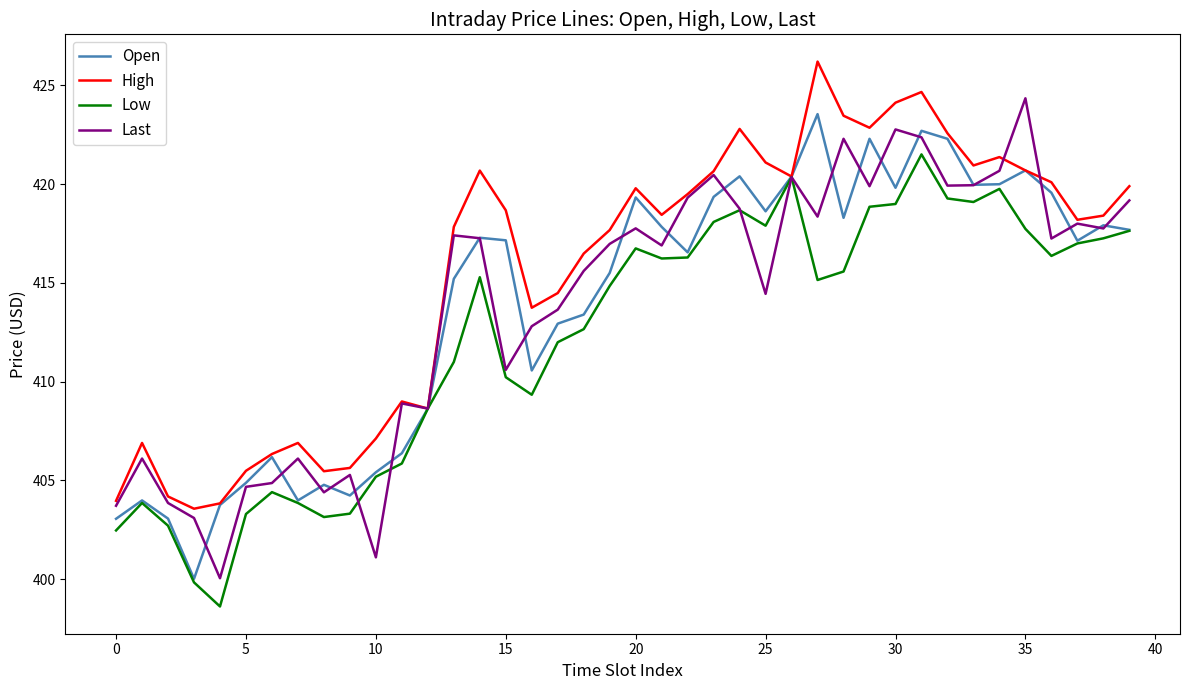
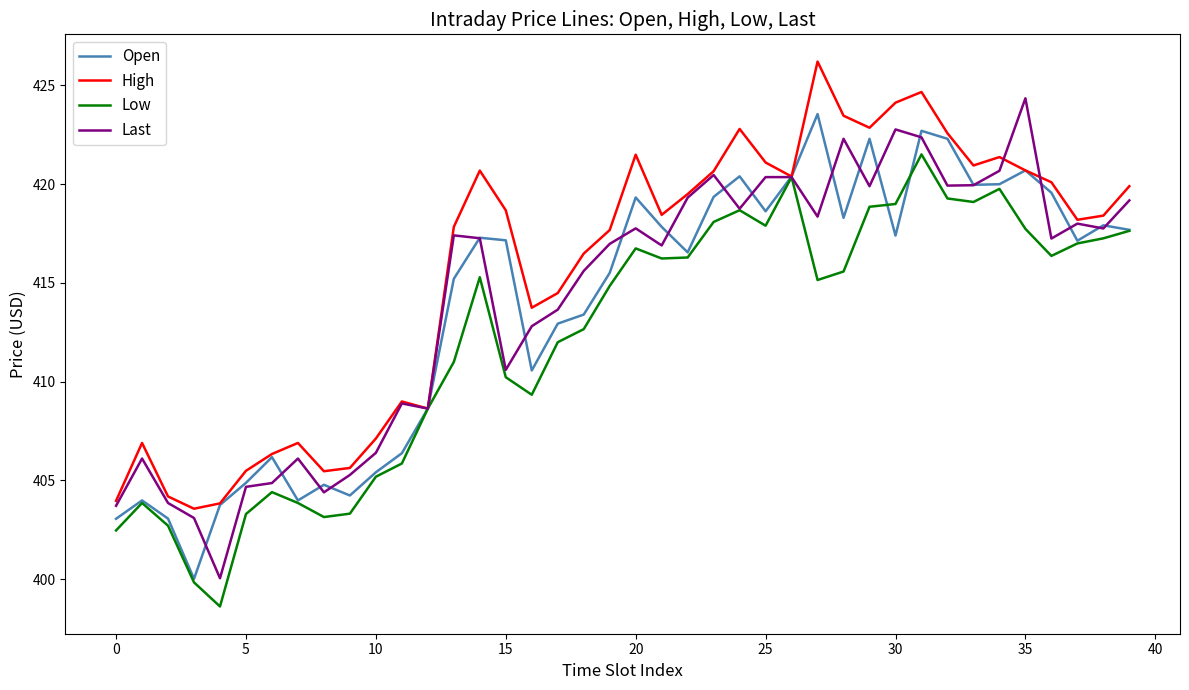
Last, 10: 401.1 -> 406.4
High, 20: 419.8 -> 421.5
Last, 25: 414.5 -> 420.4
Open, 30: 419.8 -> 417.4
